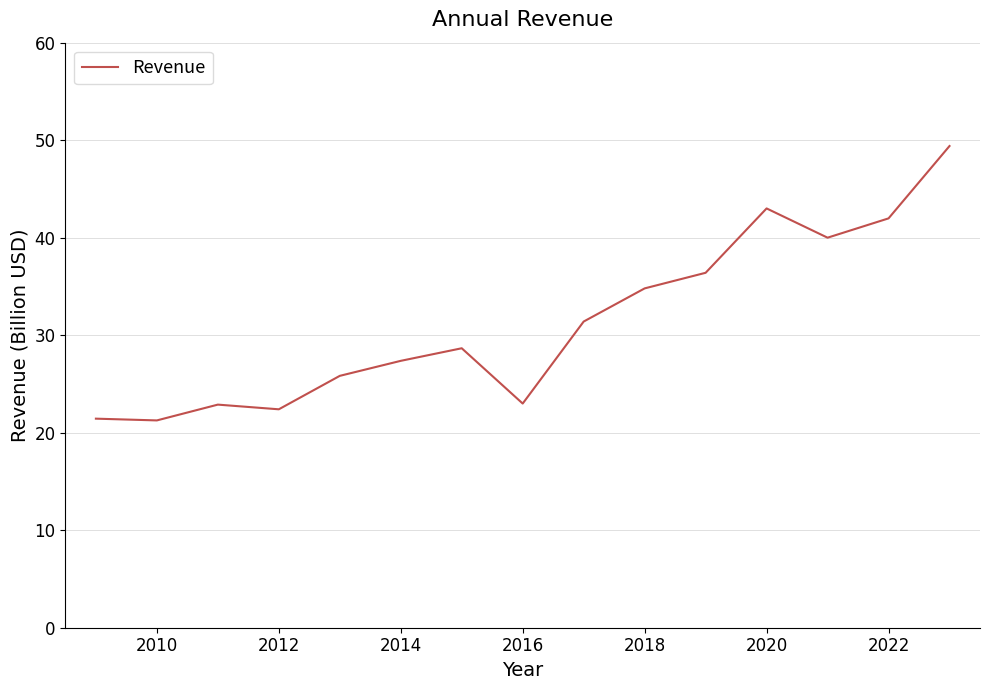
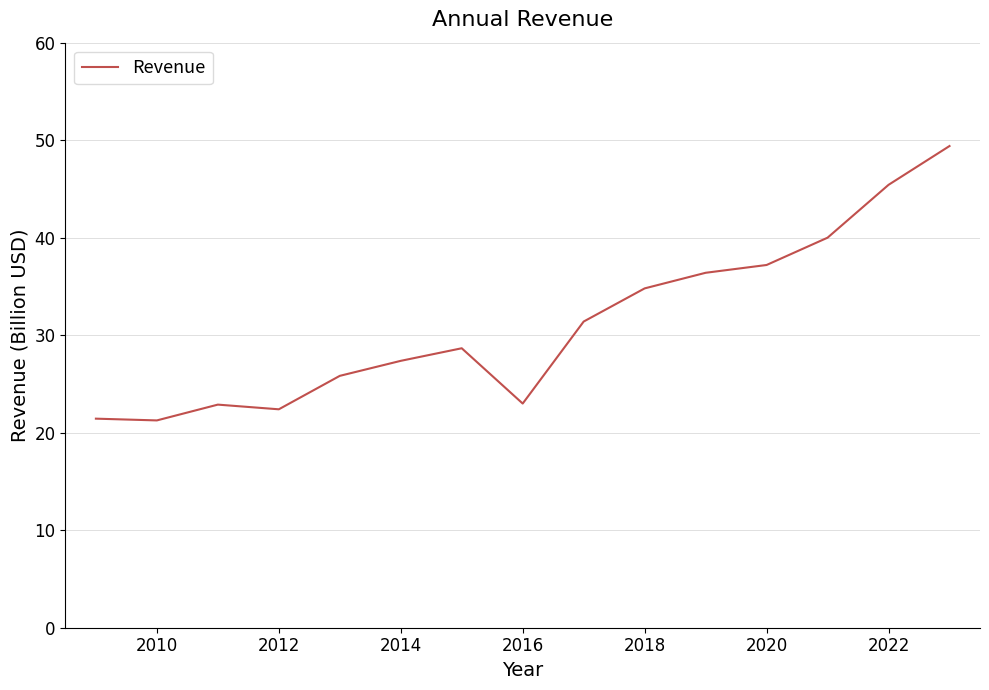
2020: 43 -> 37
2022: 42 -> 45
